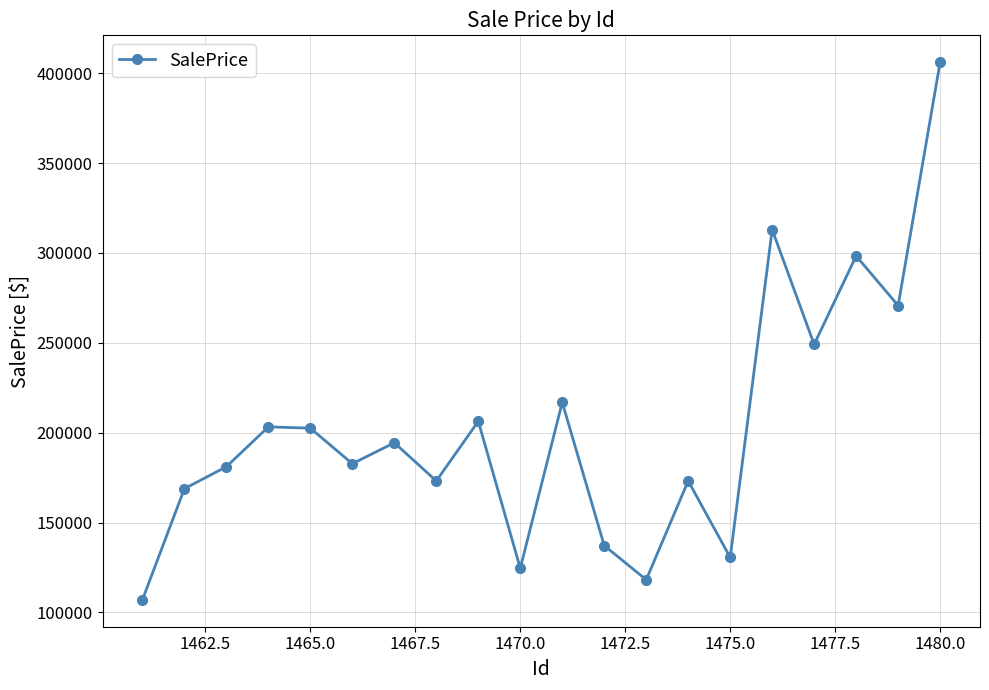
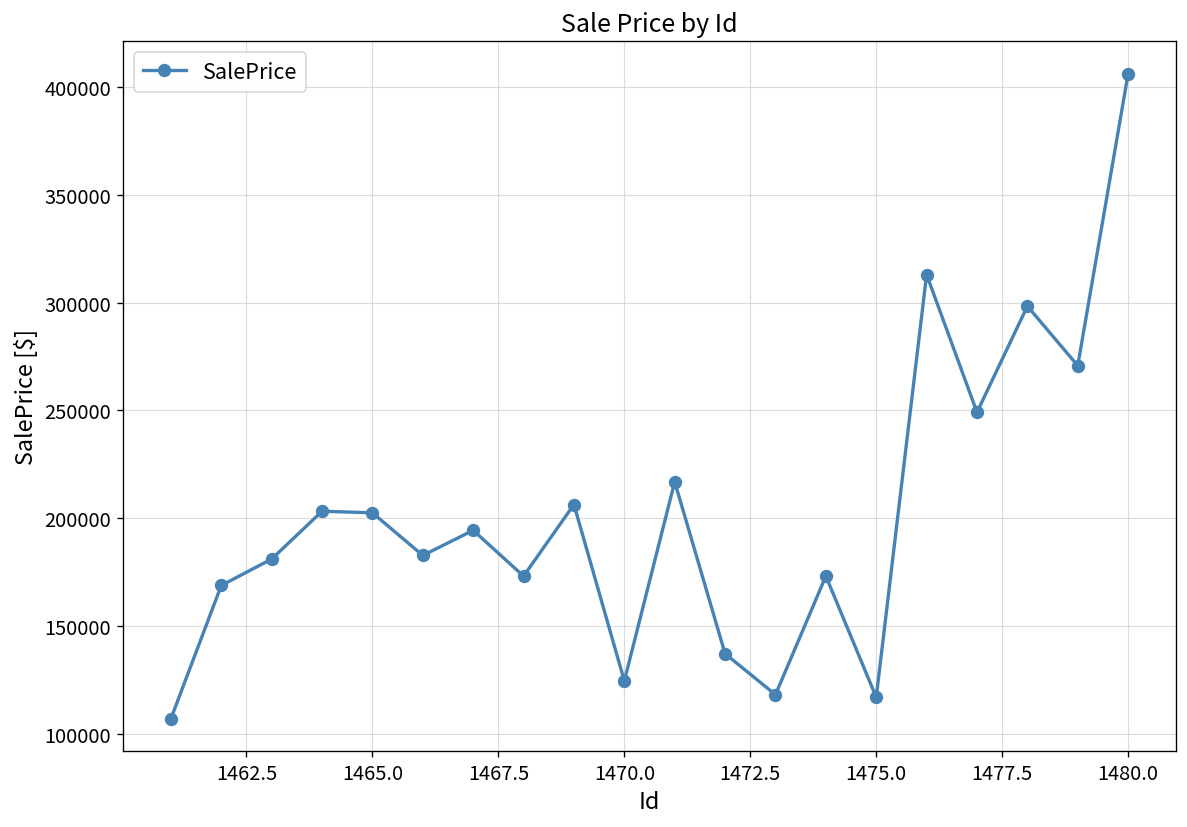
1475.0: 131000 -> 117000
